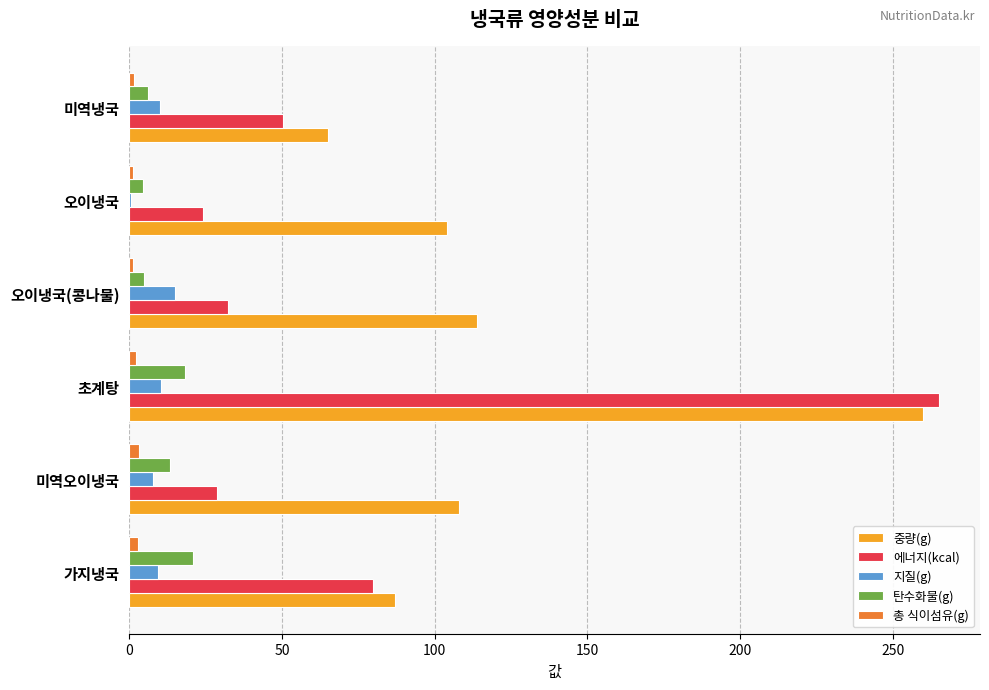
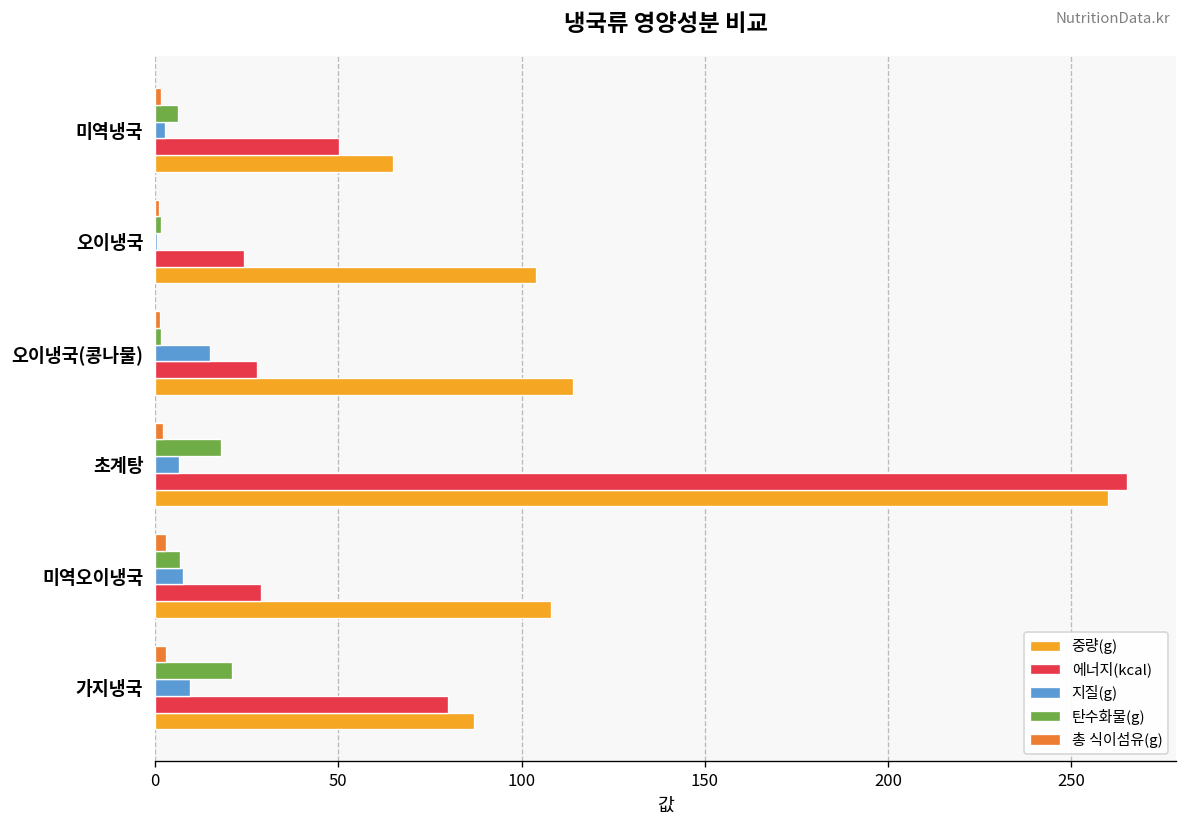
지질(g), 미역냉국: 10 -> 3
탄수화물(g), 오이냉국: 4 -> 2
탄수화물(g), 오이냉국(콩나물): 5 -> 2
에너지(kcal), 오이냉국(콩나물): 33 -> 28
지질(g), 초계탕: 10 -> 7
탄수화물(g), 미역오이냉국: 13 -> 7
